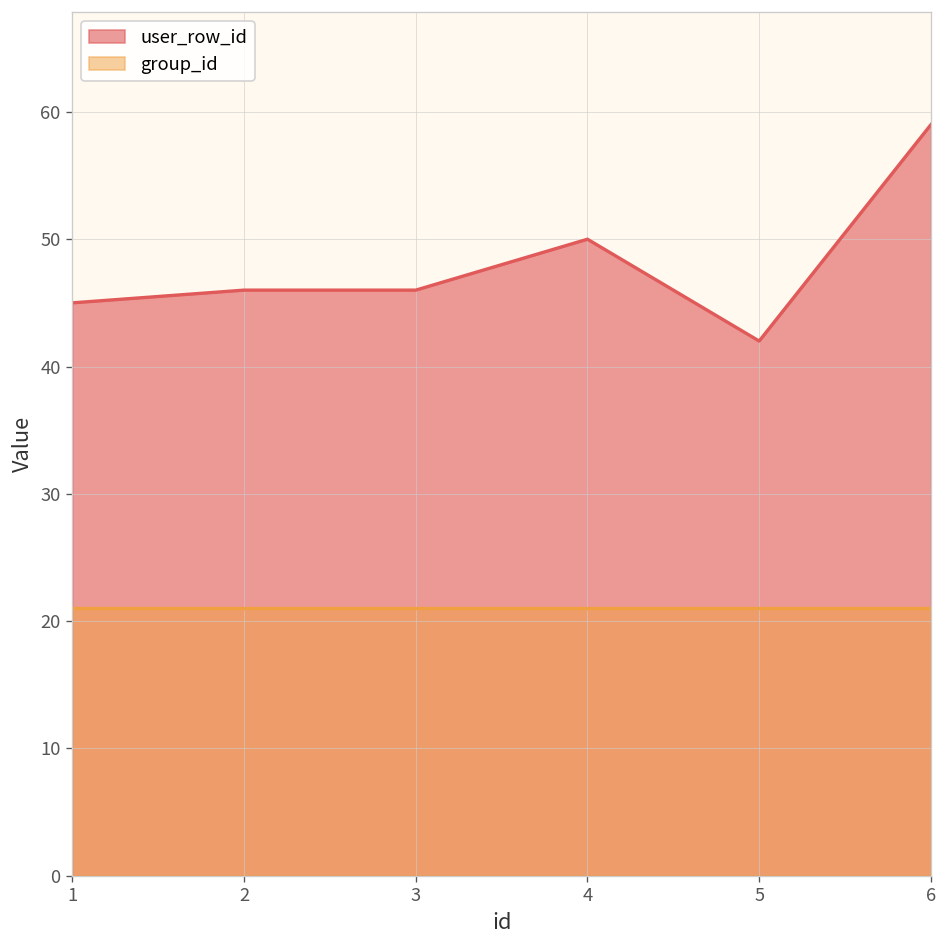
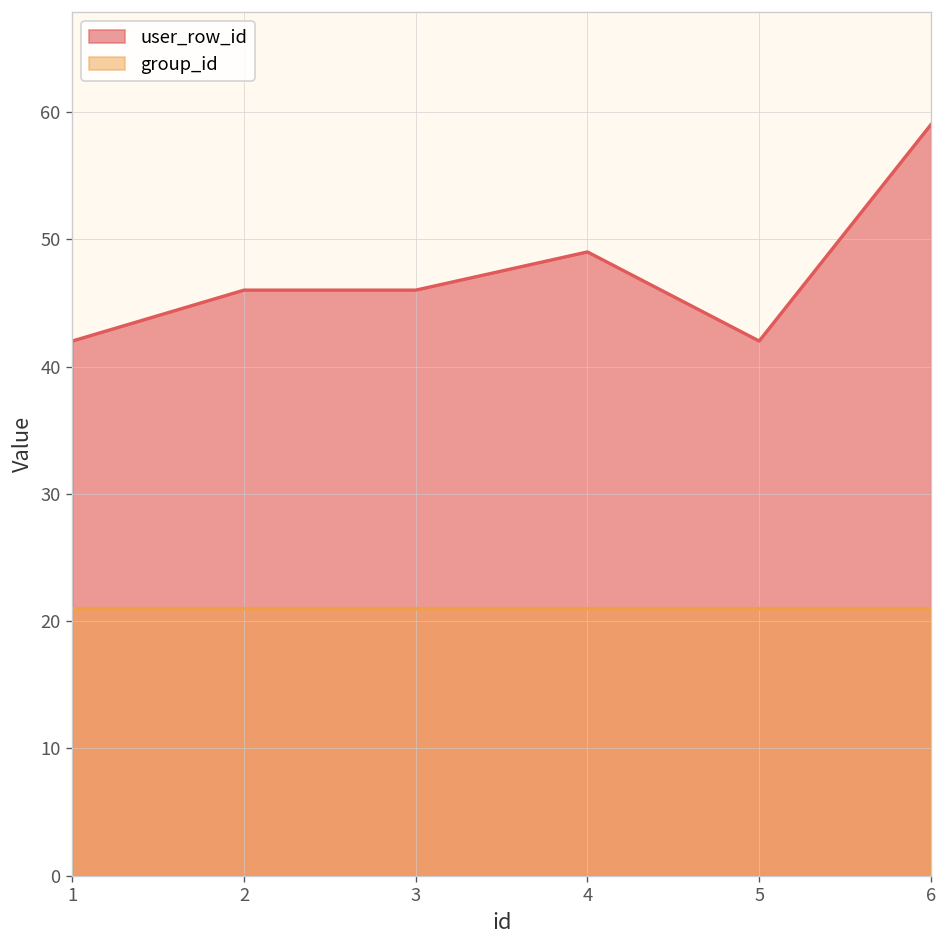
user_row_id, 1: 45 -> 42
user_row_id, 4: 50 -> 49
